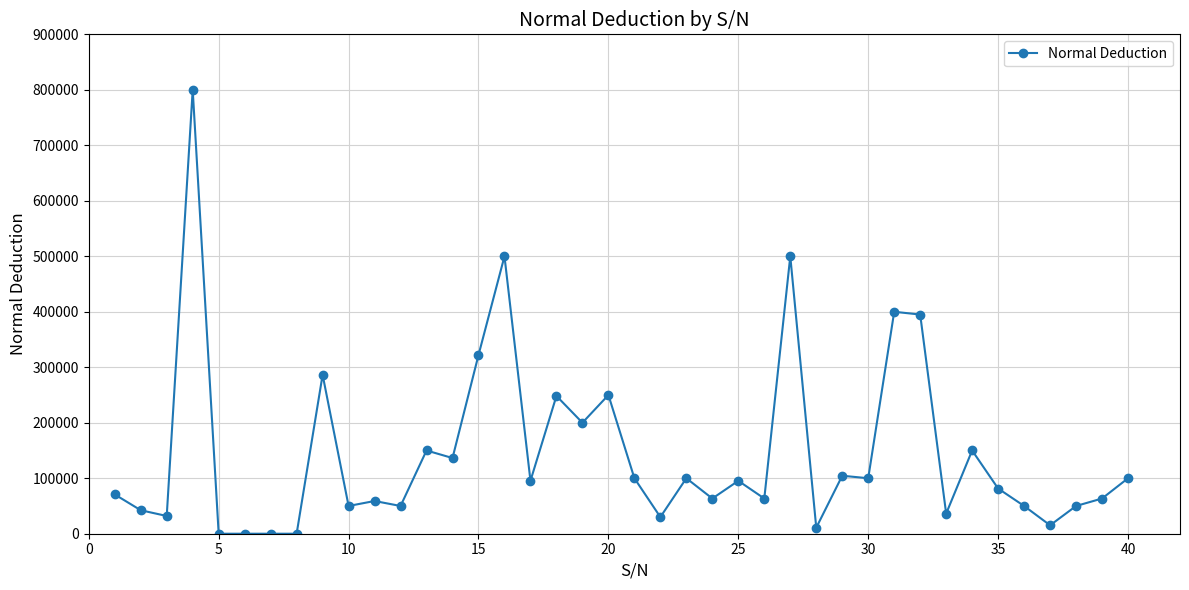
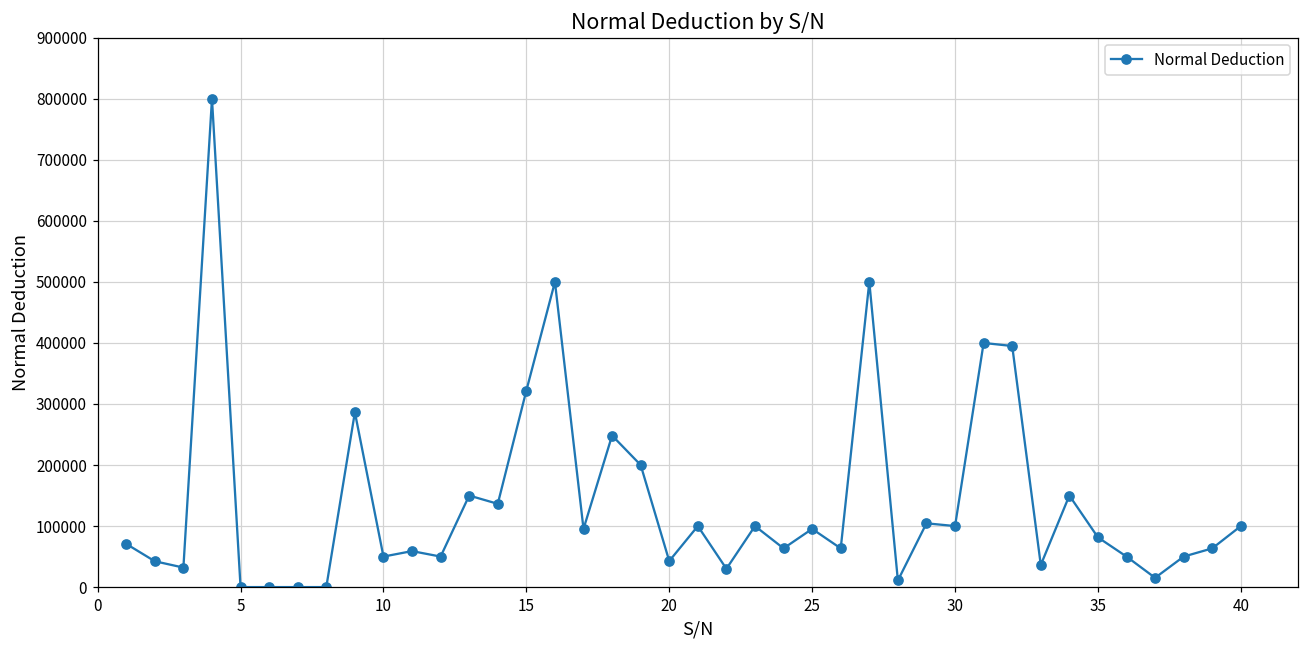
20: 250000 -> 40000
